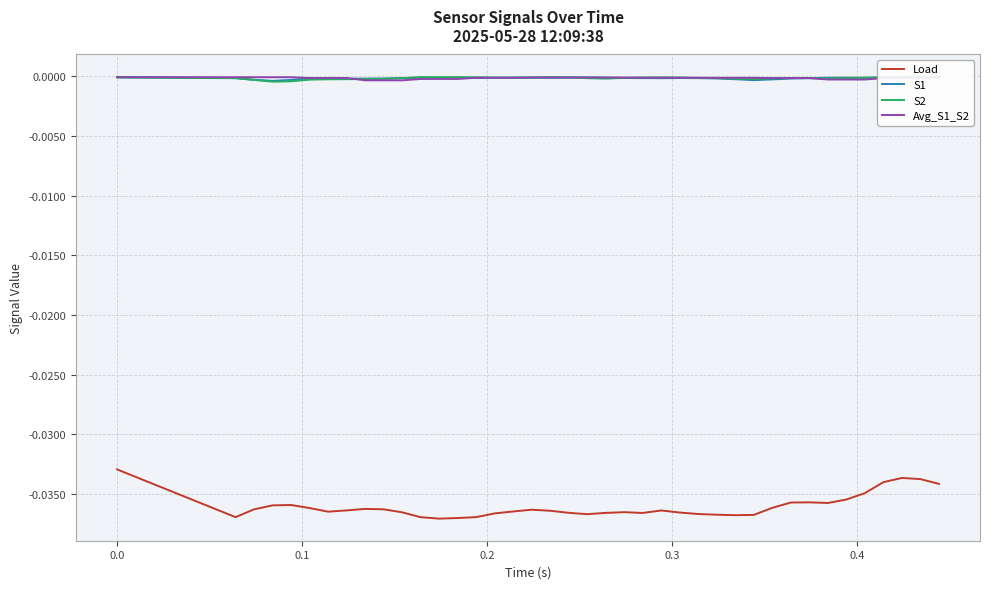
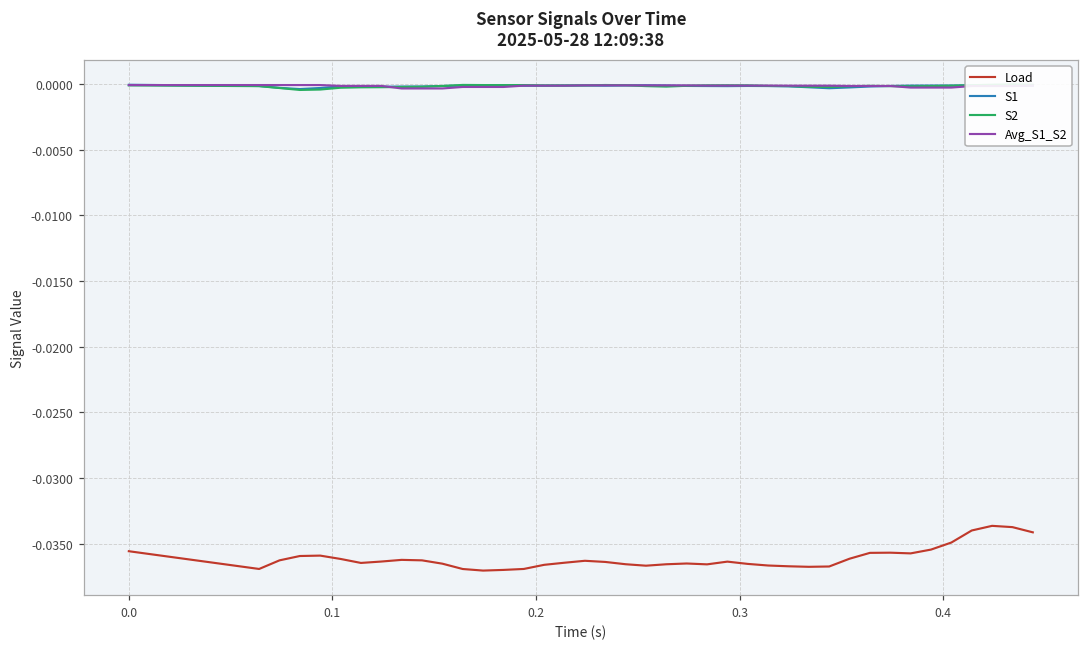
Load, 0.0: -0.0329 -> -0.0356
